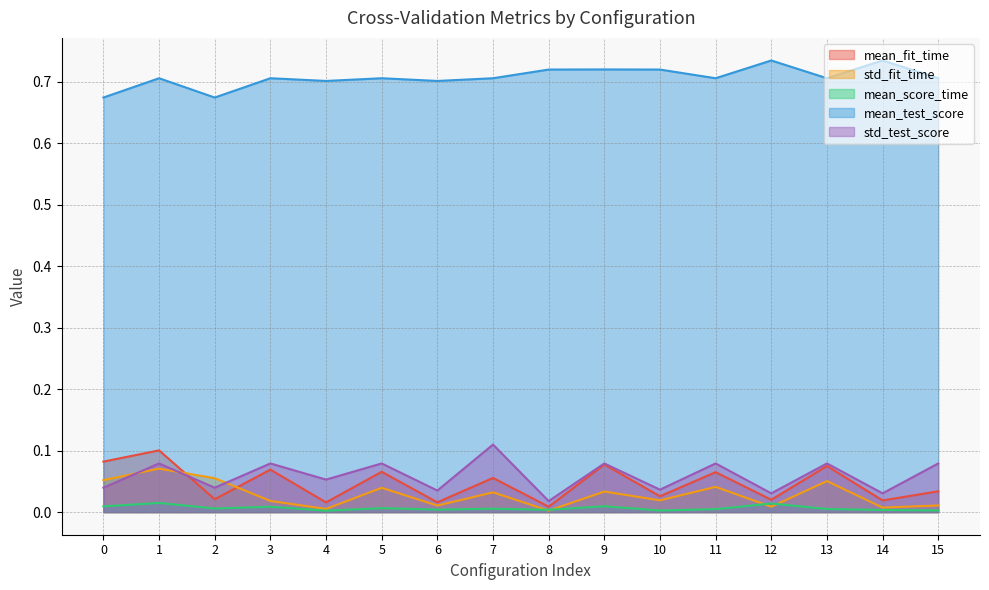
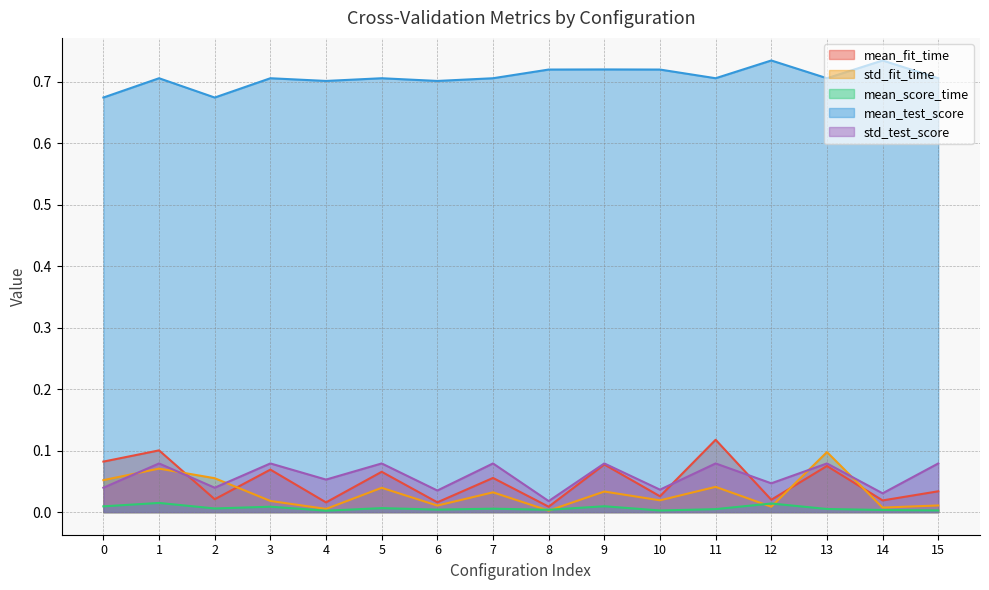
std_test_score, 7: 0.11 -> 0.08
mean_fit_time, 11: 0.07 -> 0.12
std_test_score, 12: 0.03 -> 0.05
std_fit_time, 13: 0.05 -> 0.10
